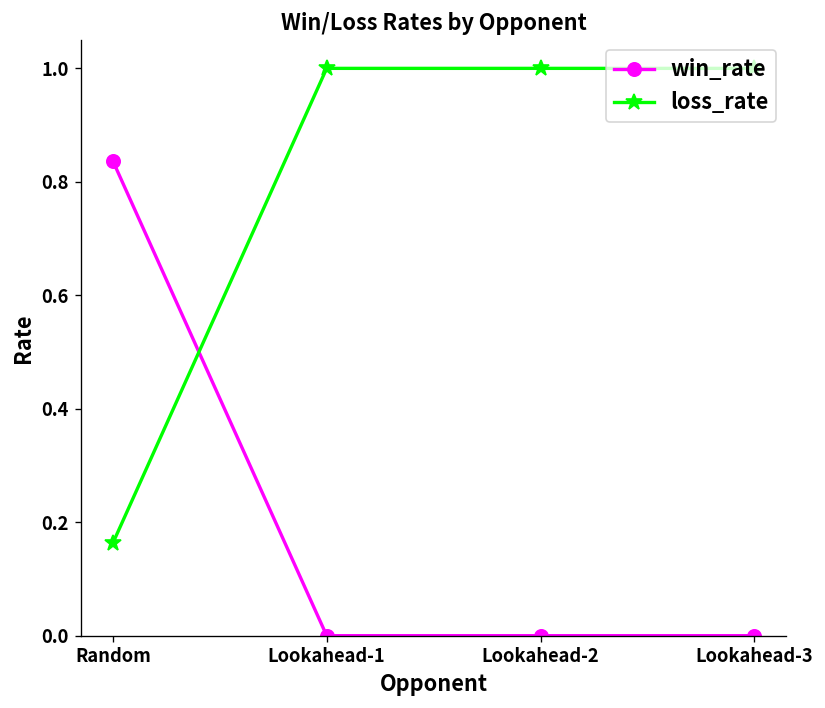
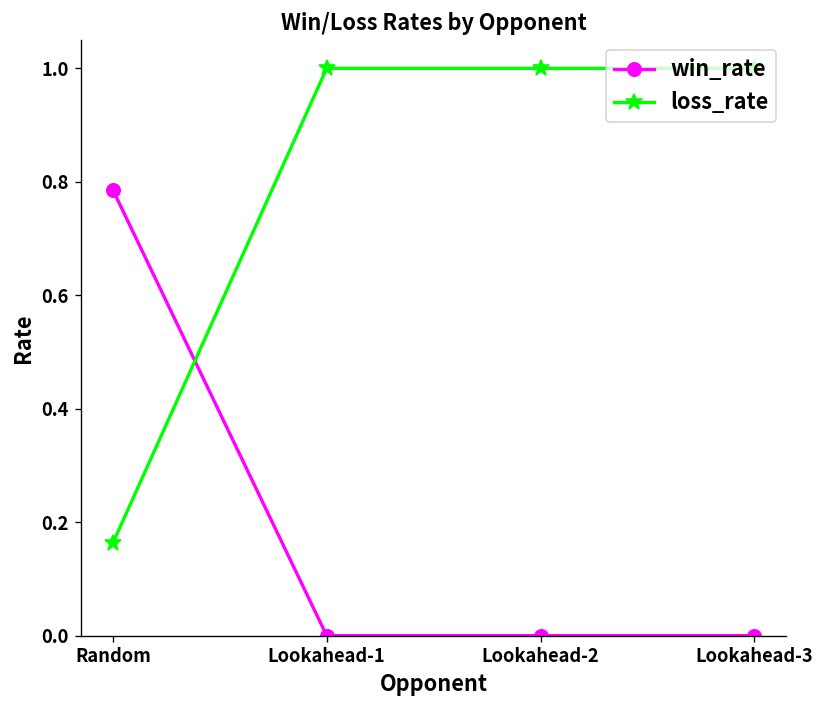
win_rate, Random: 0.84 -> 0.79
